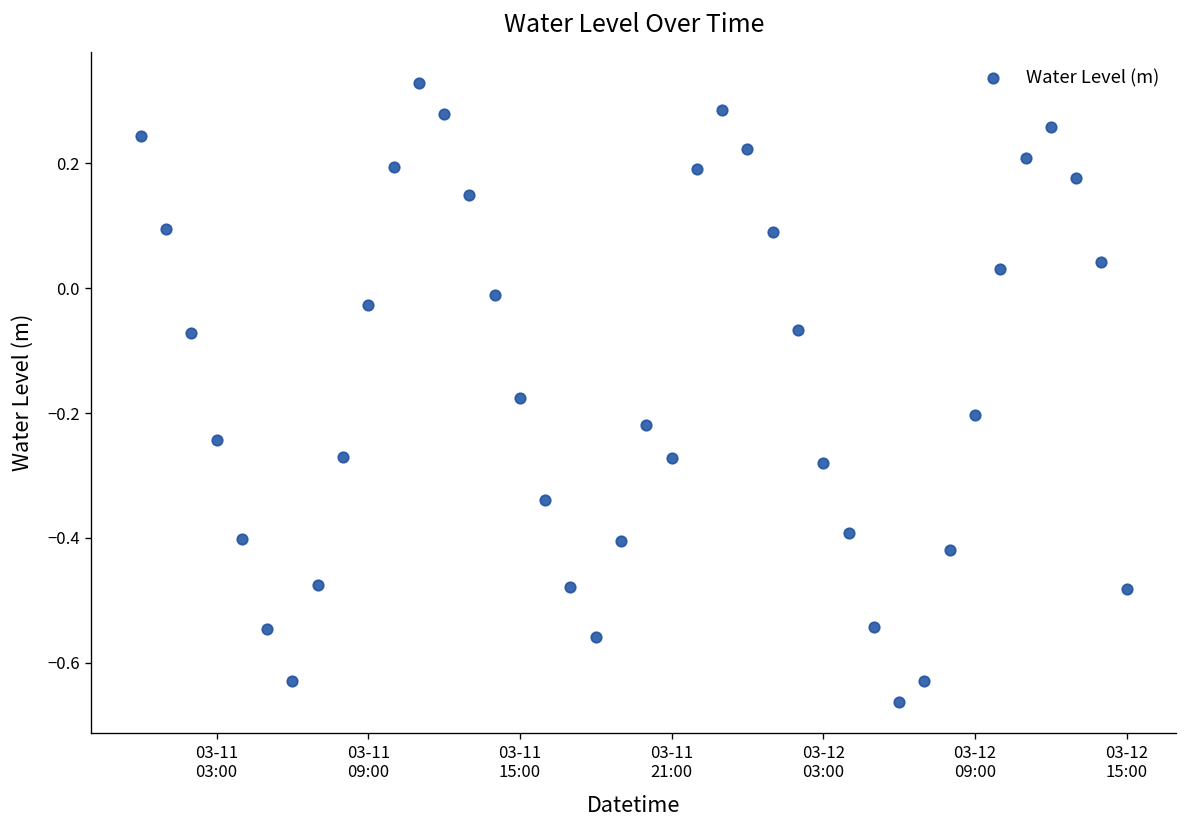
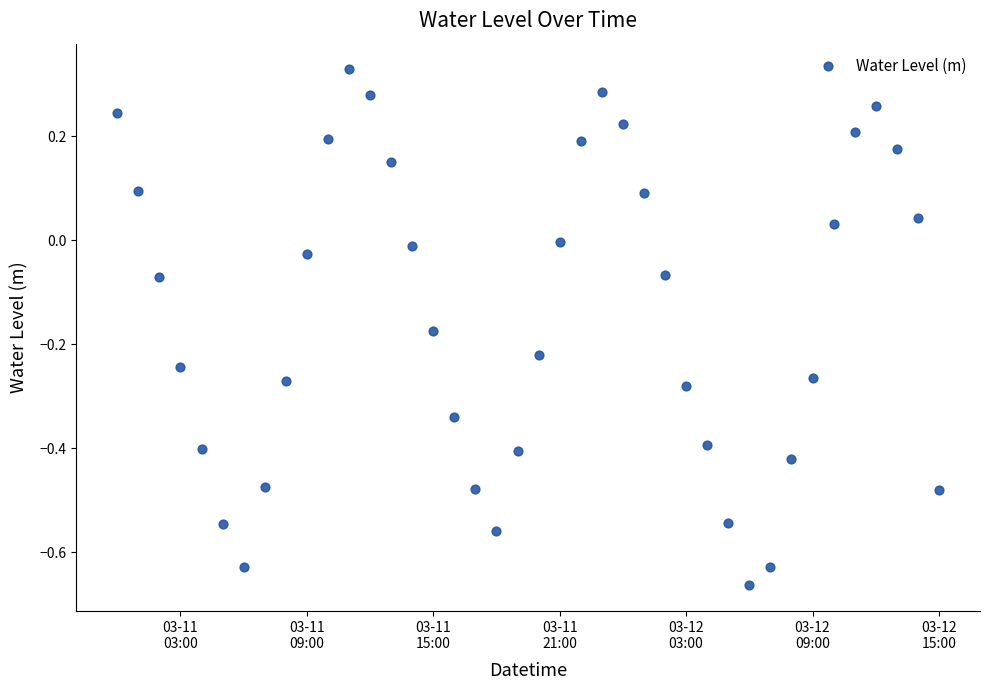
03-11 21:00: -0.27 -> 0.00
03-12 09:00: -0.20 -> -0.27
